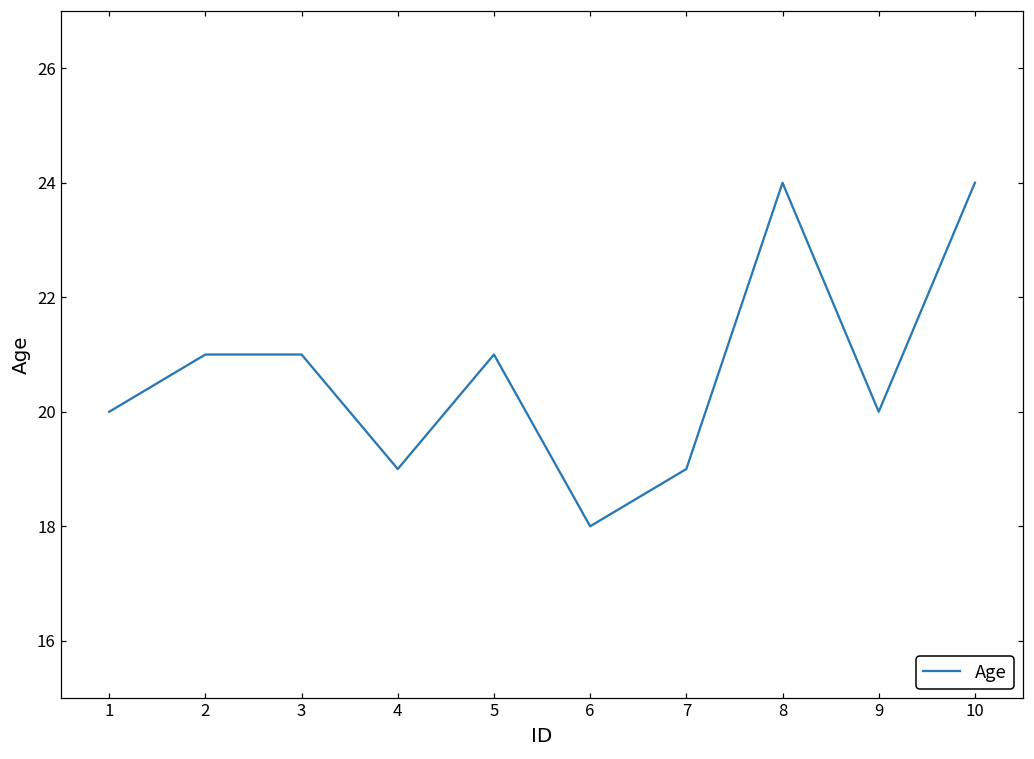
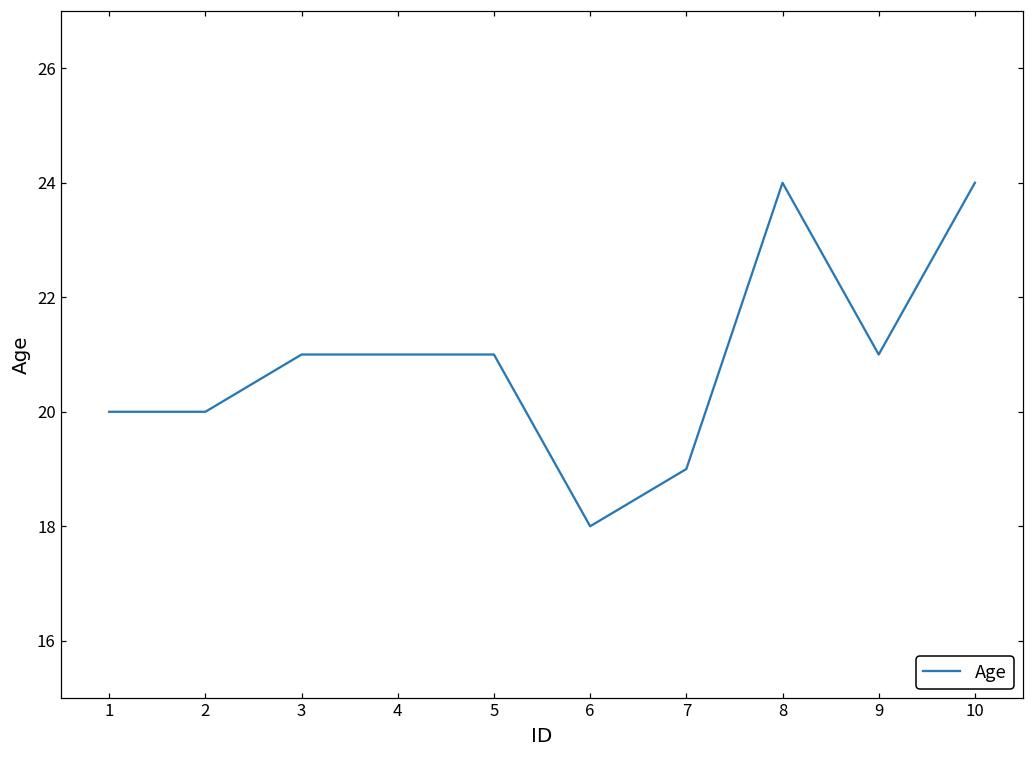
2: 21 -> 20
4: 19 -> 21
9: 20 -> 21
